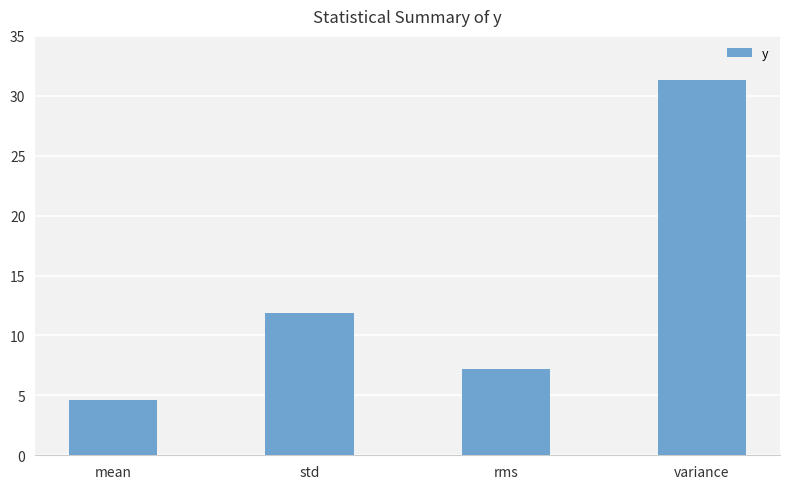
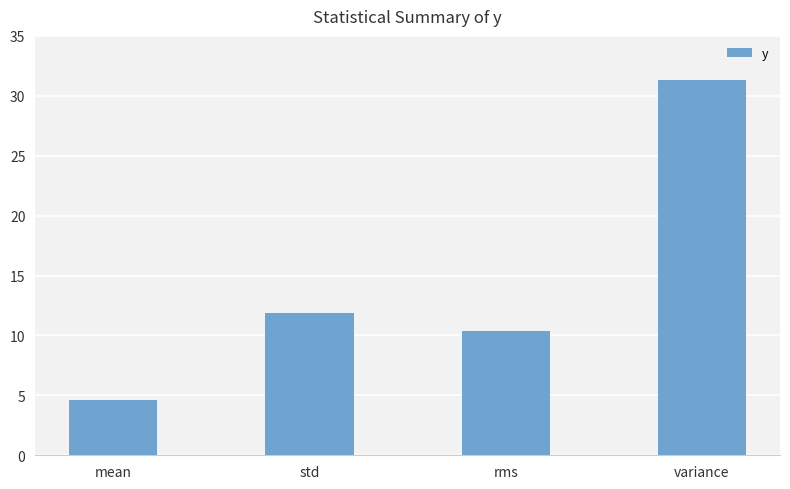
rms: 7.2 -> 10.4
